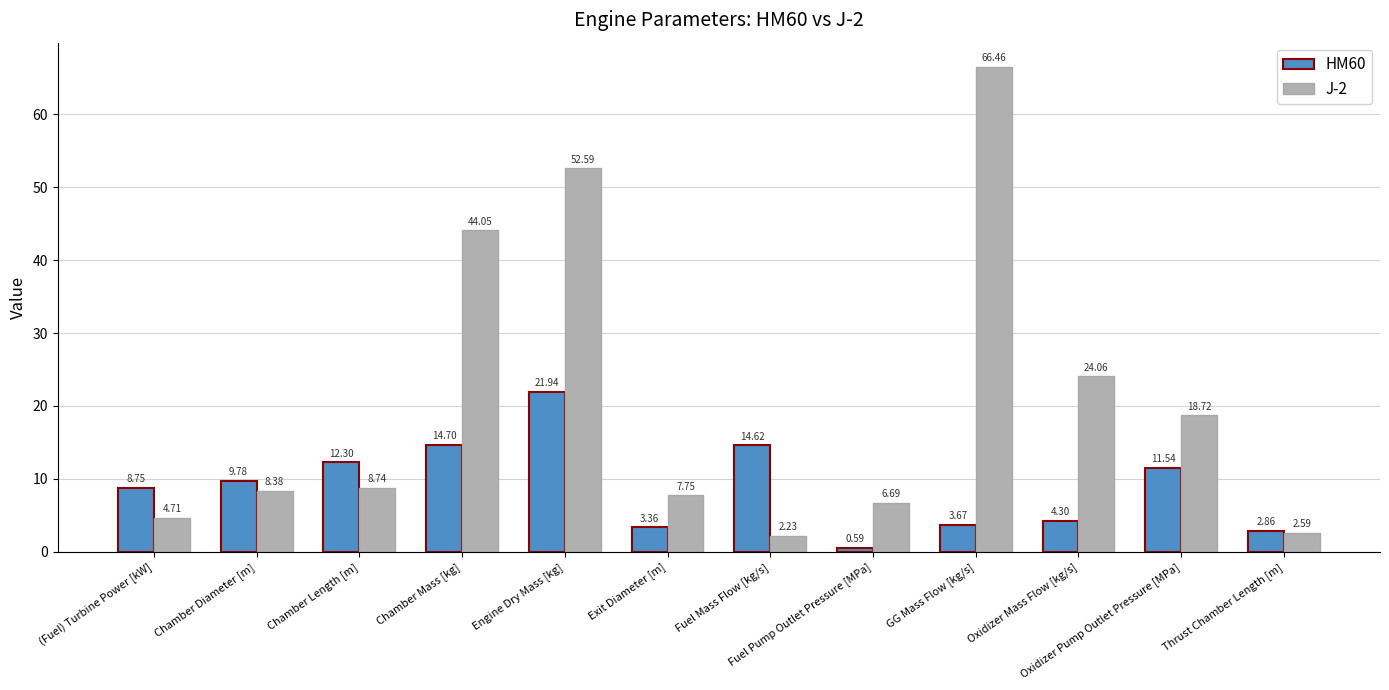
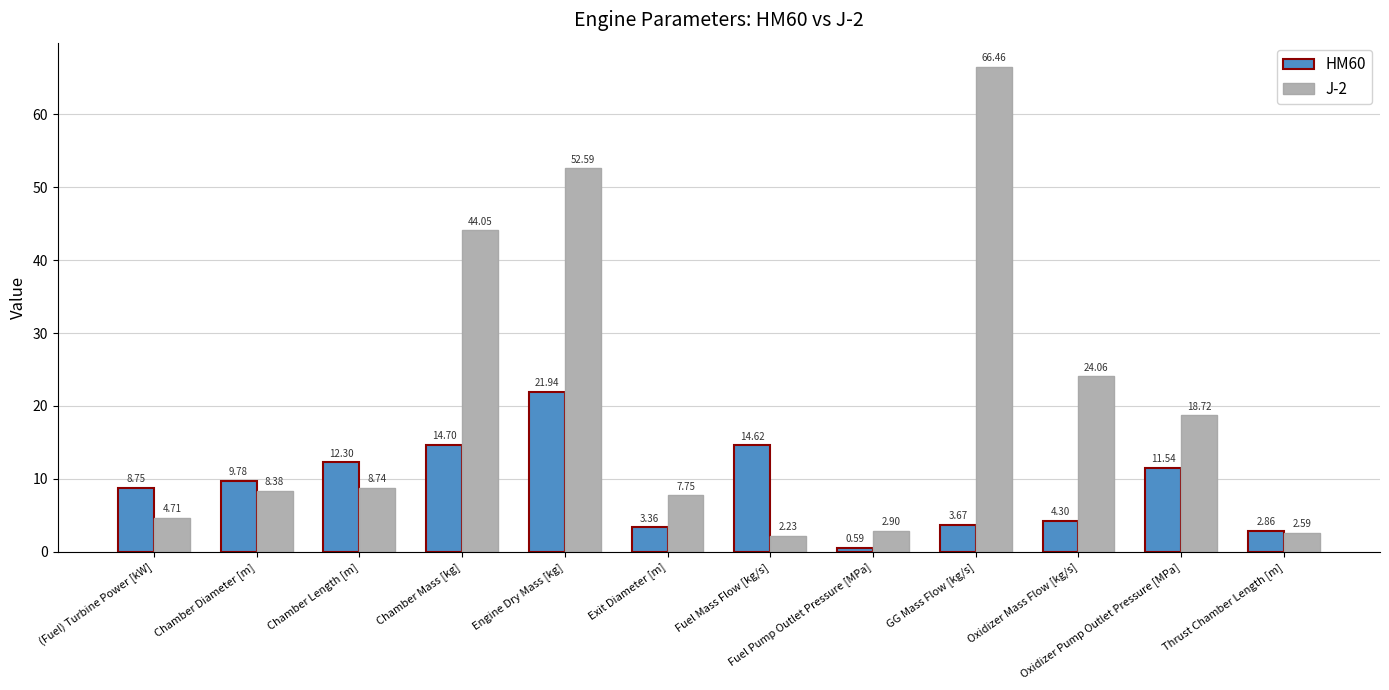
J-2, Fuel Pump Outlet Pressure [MPa]: 6.69 -> 2.90
